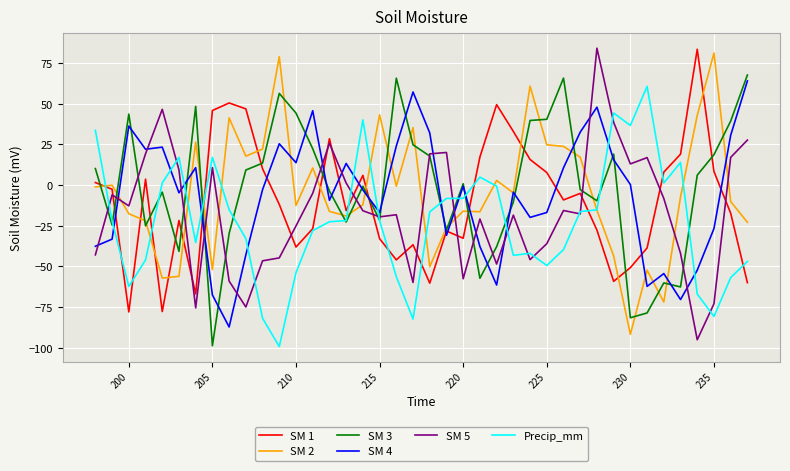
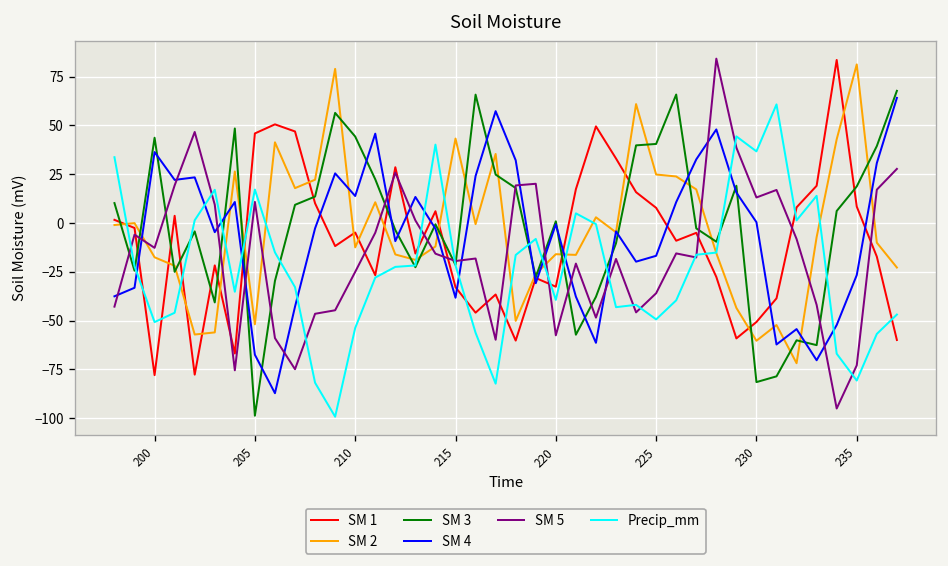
Precip_mm, 200: -62 -> -51
SM 1, 210: -38 -> -5
SM 4, 215: -17 -> -38
Precip_mm, 220: -8 -> -39
SM 2, 230: -92 -> -60
